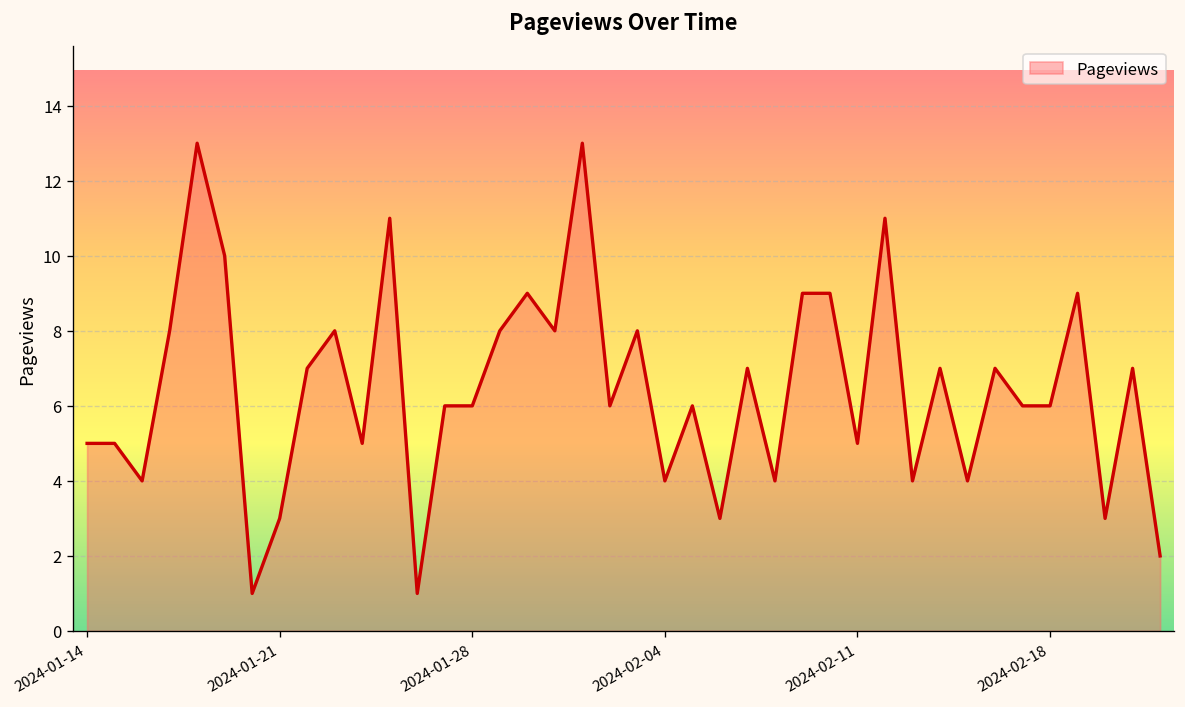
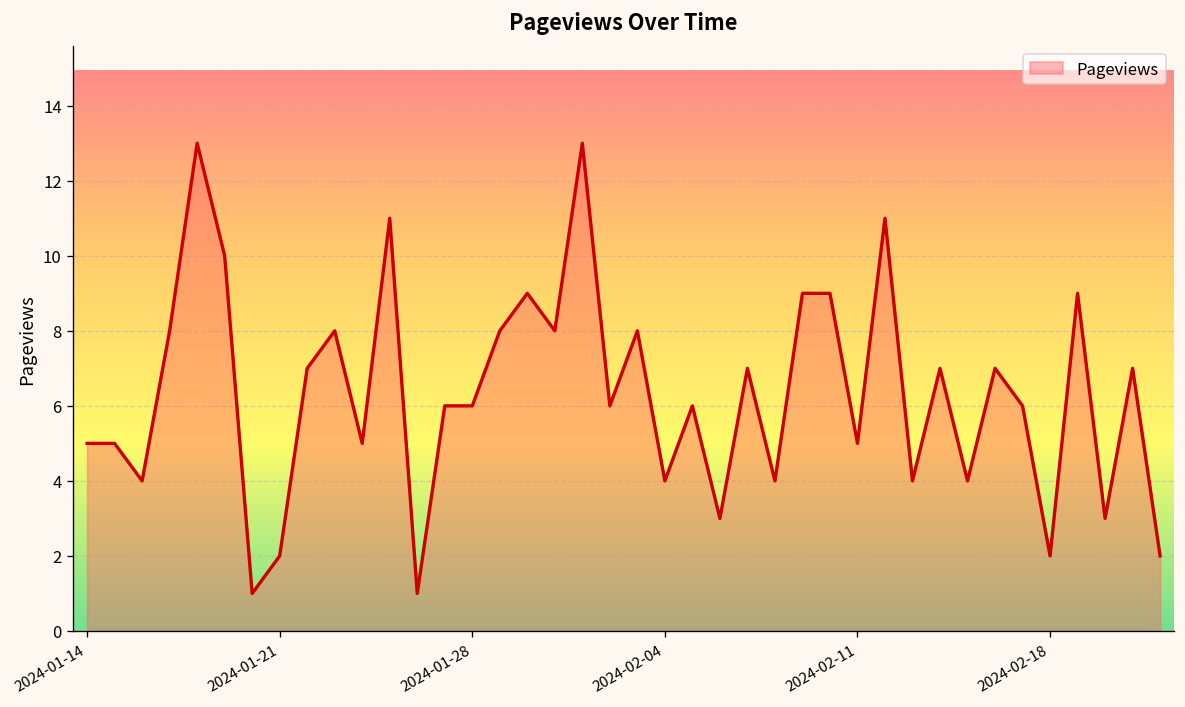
2024-01-21: 3 -> 2
2024-02-18: 6 -> 2
